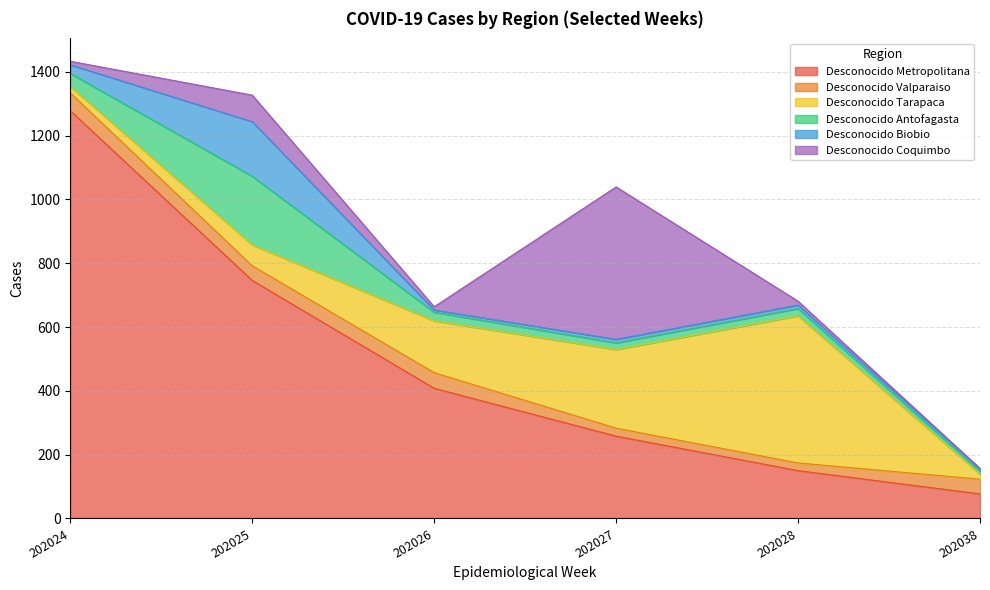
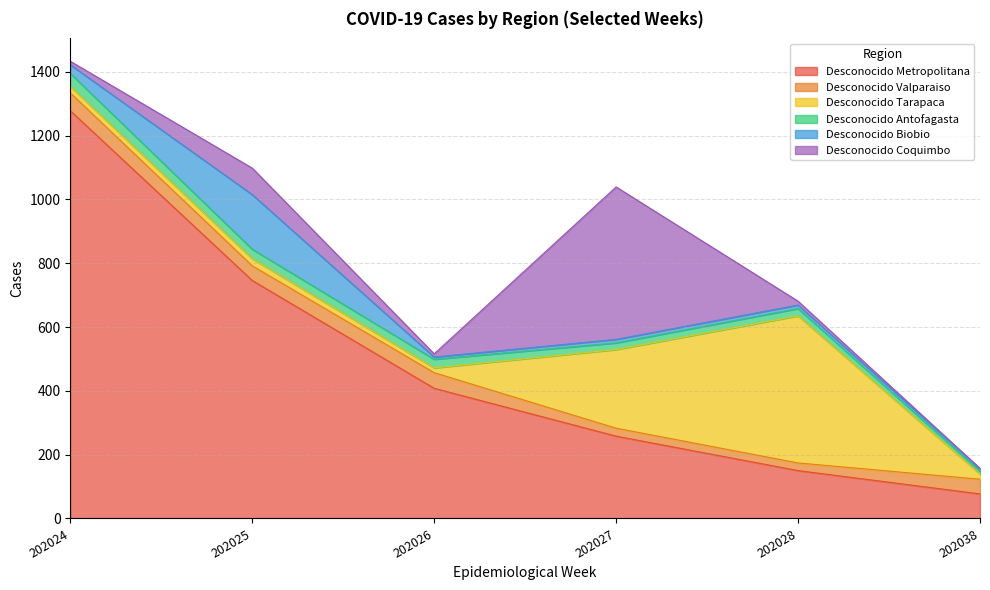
Desconocido Tarapaca, 202025: 70 -> 20
Desconocido Antofagasta, 202025: 220 -> 30
Desconocido Tarapaca, 202026: 160 -> 20
